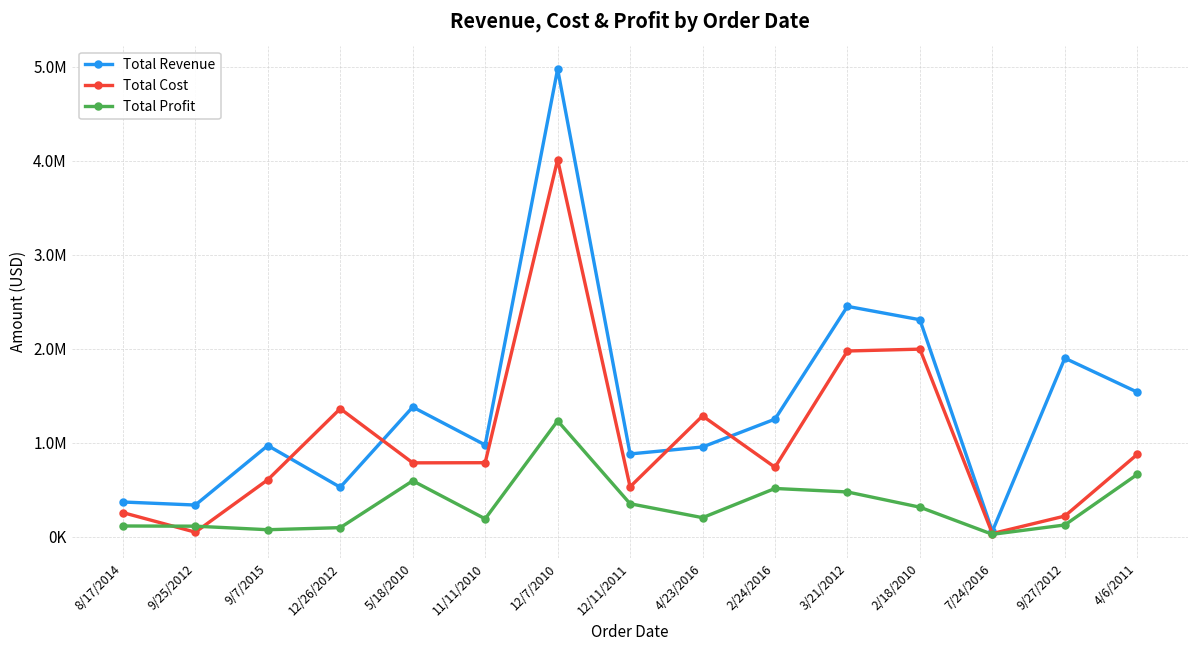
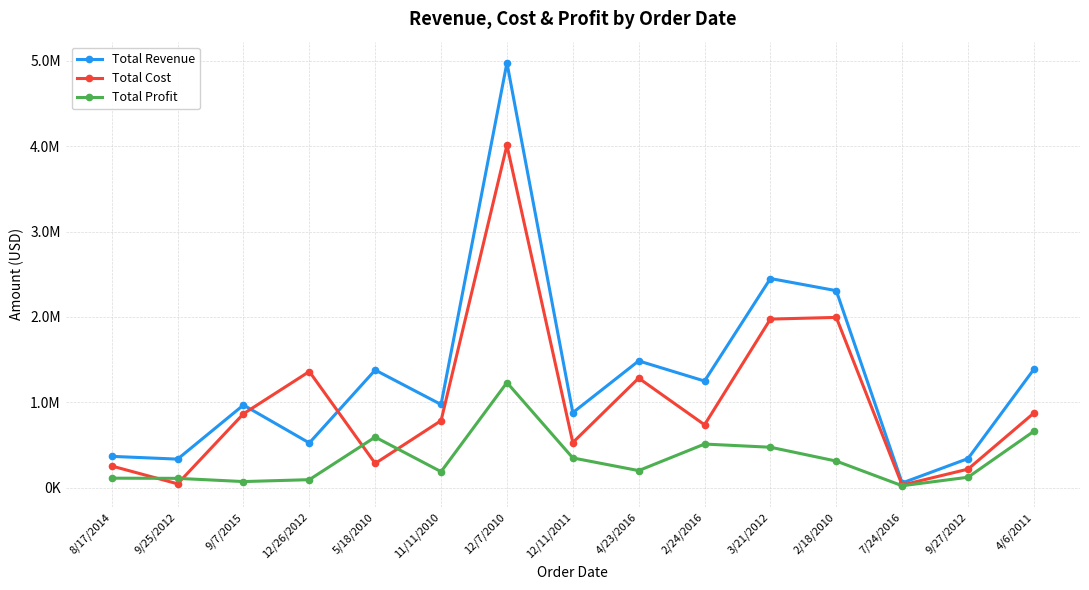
Total Cost, 9/7/2015: 600000 -> 900000
Total Cost, 5/18/2010: 800000 -> 300000
Total Revenue, 4/23/2016: 1000000 -> 1500000
Total Revenue, 9/27/2012: 1900000 -> 300000
Total Revenue, 4/6/2011: 1500000 -> 1400000
